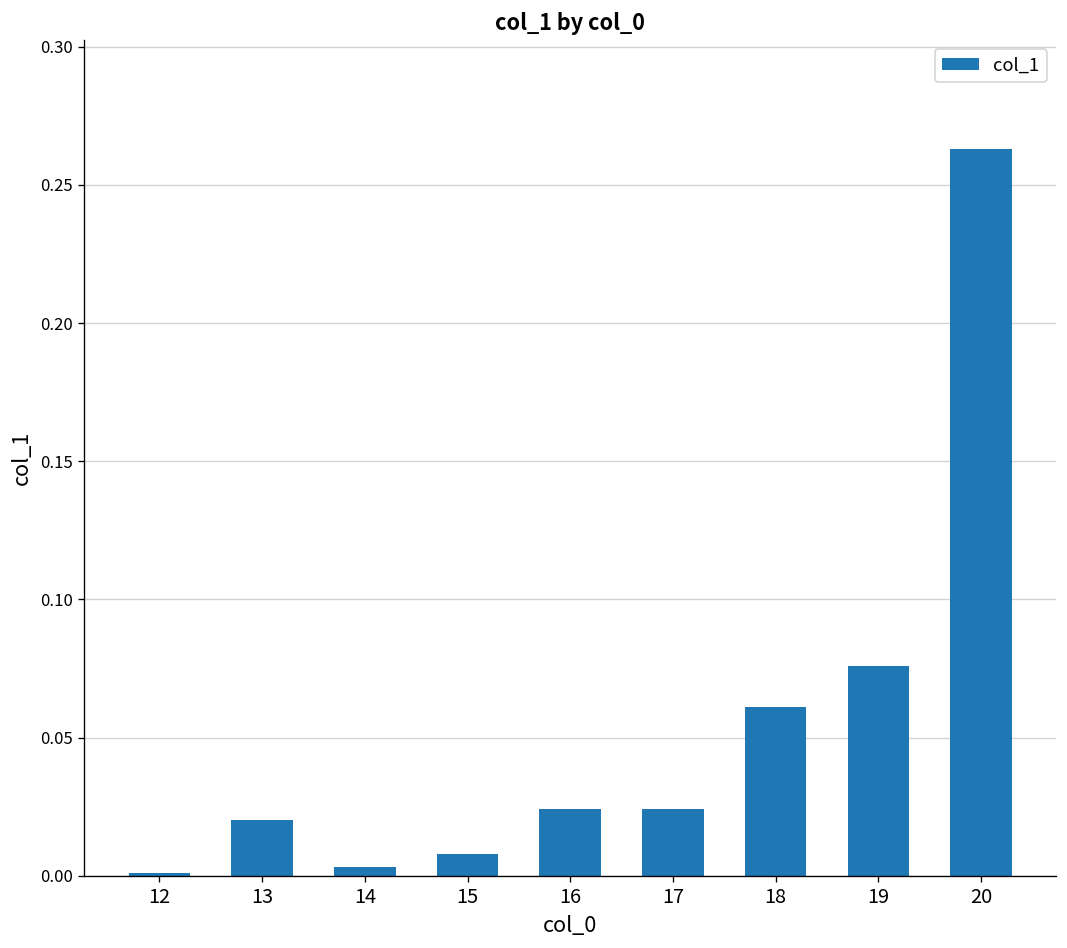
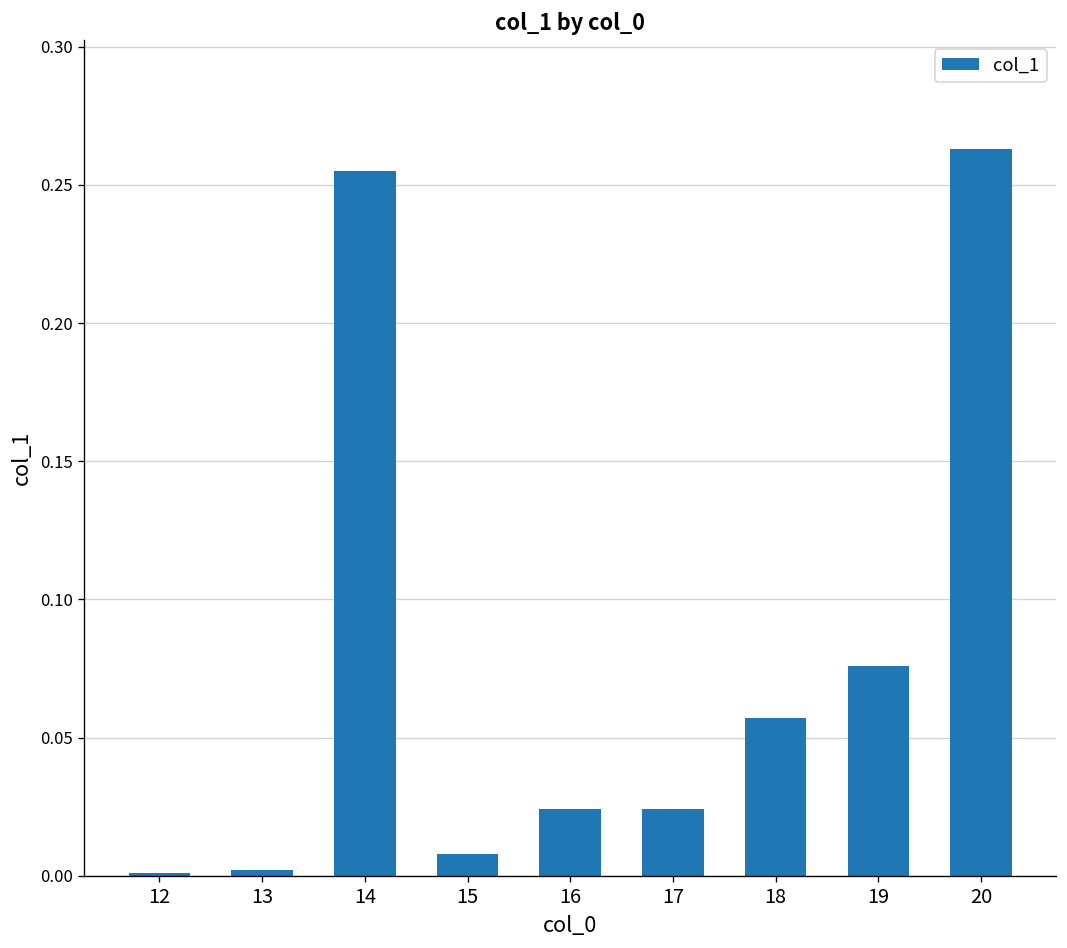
13: 0.020 -> 0.002
14: 0.003 -> 0.255
18: 0.061 -> 0.057
